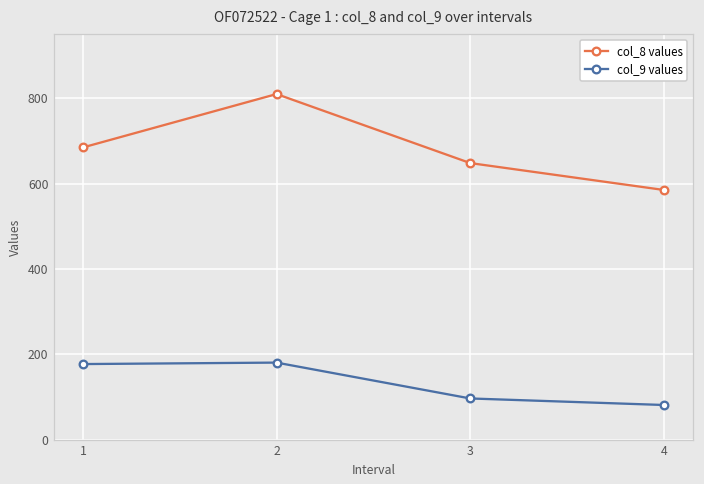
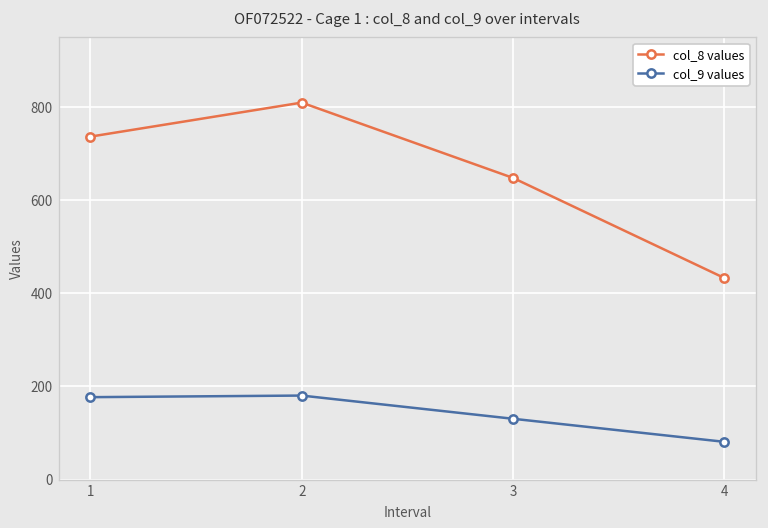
col_8 values, 1: 680 -> 740
col_9 values, 3: 100 -> 130
col_8 values, 4: 580 -> 430
